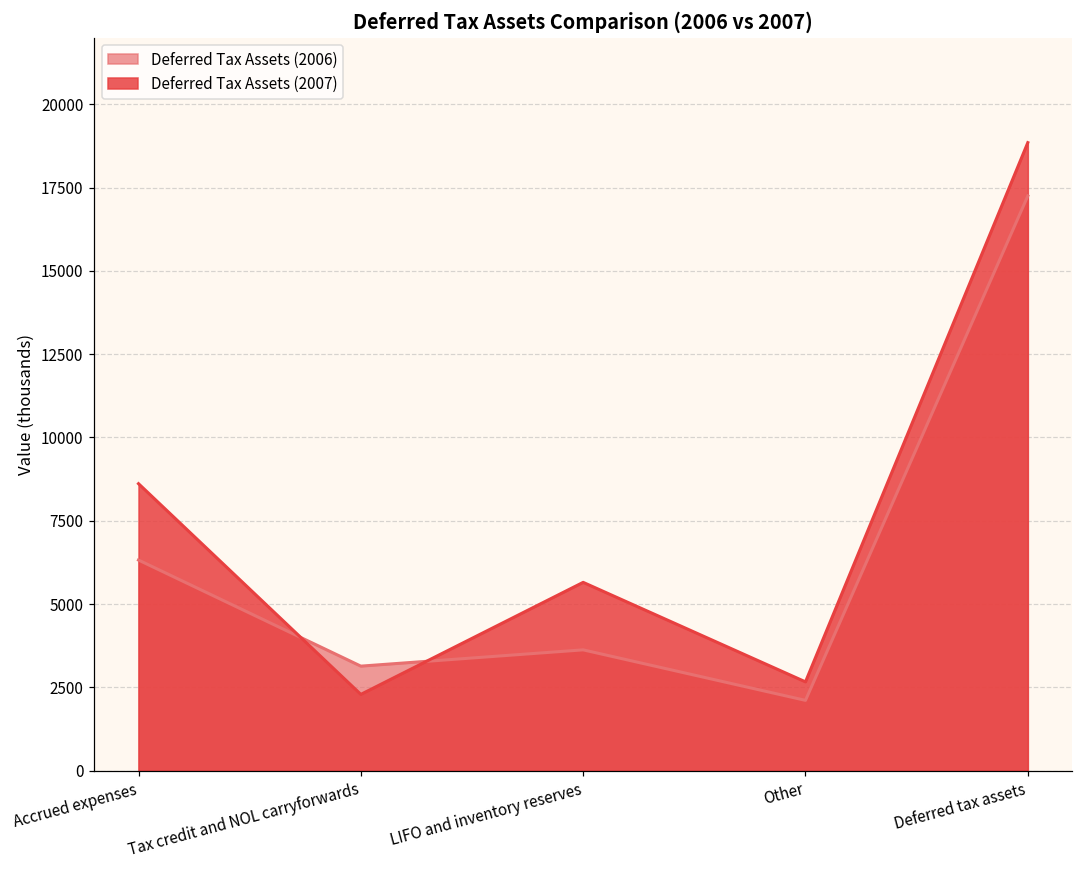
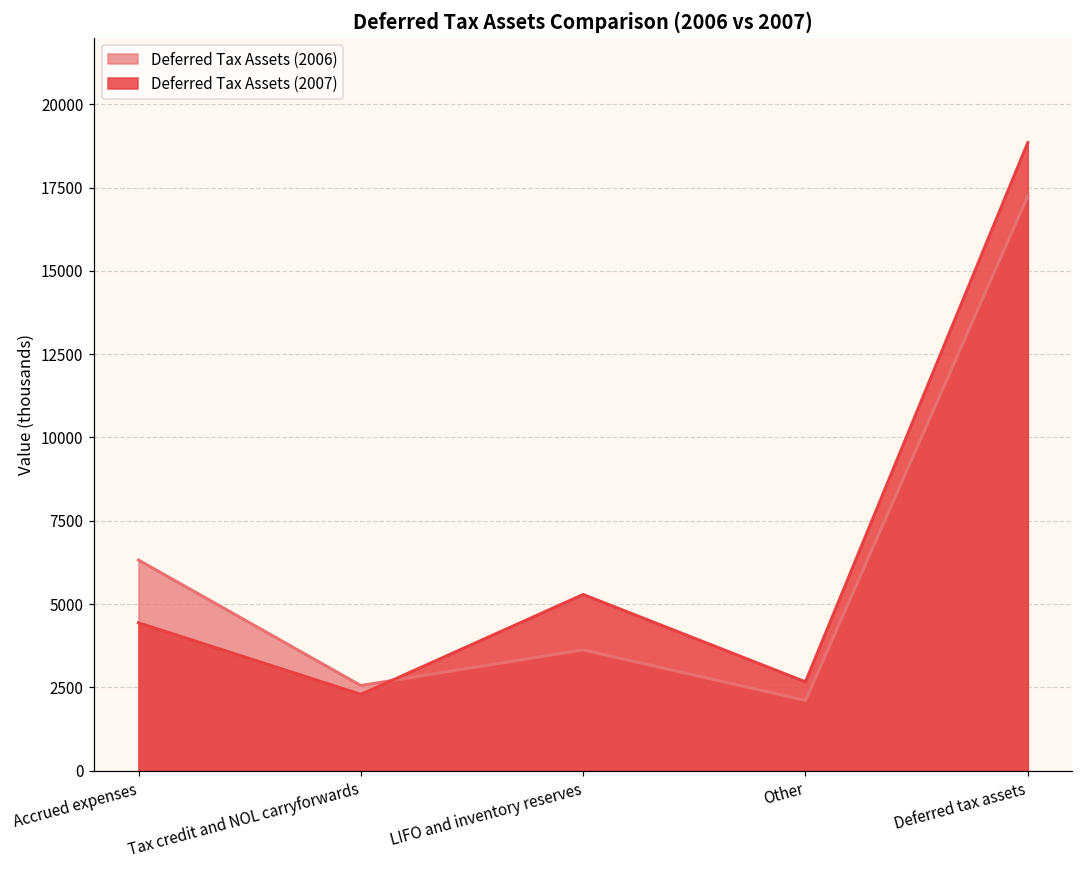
Deferred Tax Assets (2007), Accrued expenses: 8600 -> 4400
Deferred Tax Assets (2006), Tax credit and NOL carryforwards: 3100 -> 2600
Deferred Tax Assets (2007), LIFO and inventory reserves: 5700 -> 5300
